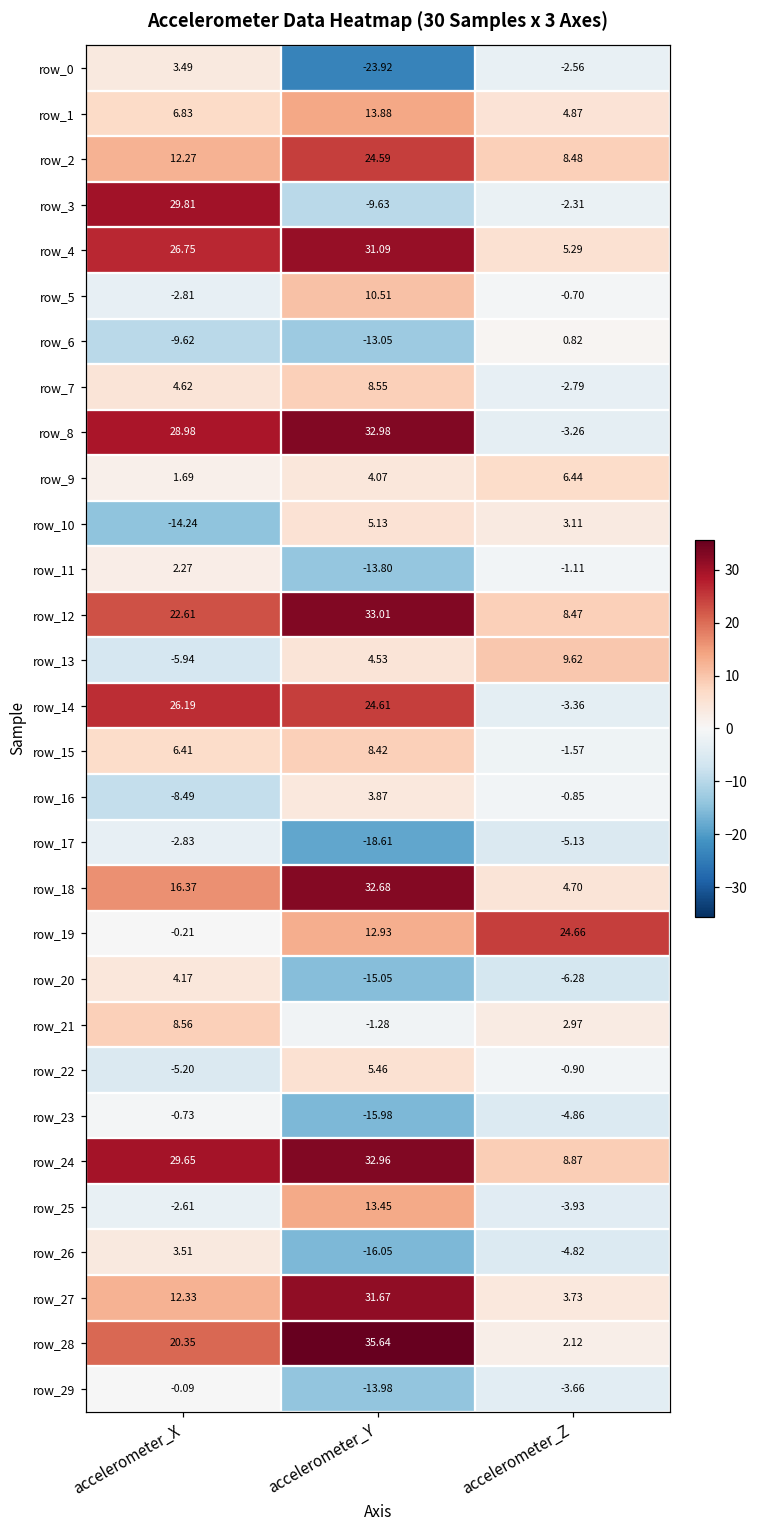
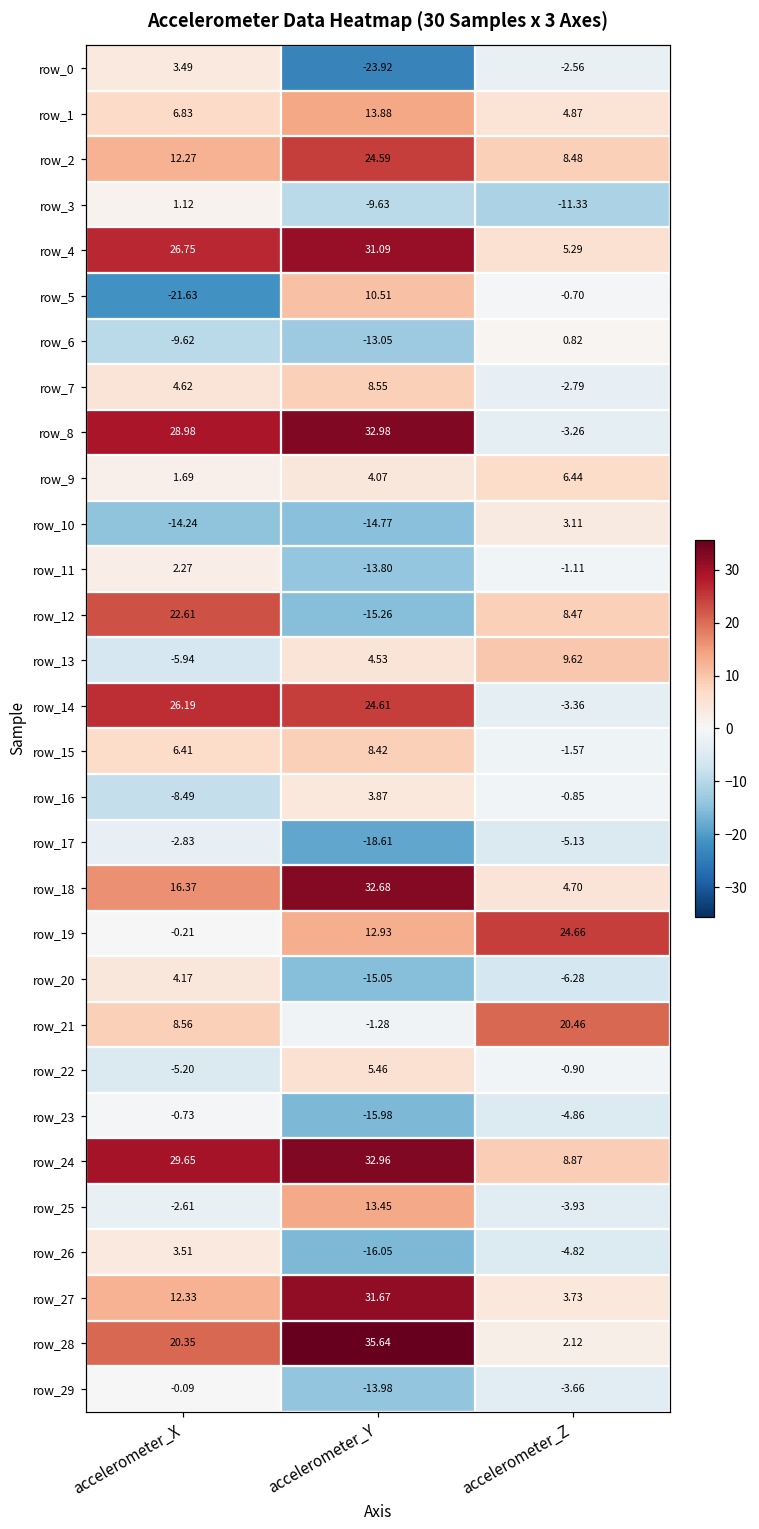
row_3, accelerometer_X: 29.81 -> 1.12
row_3, accelerometer_Z: -2.31 -> -11.33
row_5, accelerometer_X: -2.81 -> -21.63
row_10, accelerometer_Y: 5.13 -> -14.77
row_12, accelerometer_Y: 33.01 -> -15.26
row_21, accelerometer_Z: 2.97 -> 20.46
